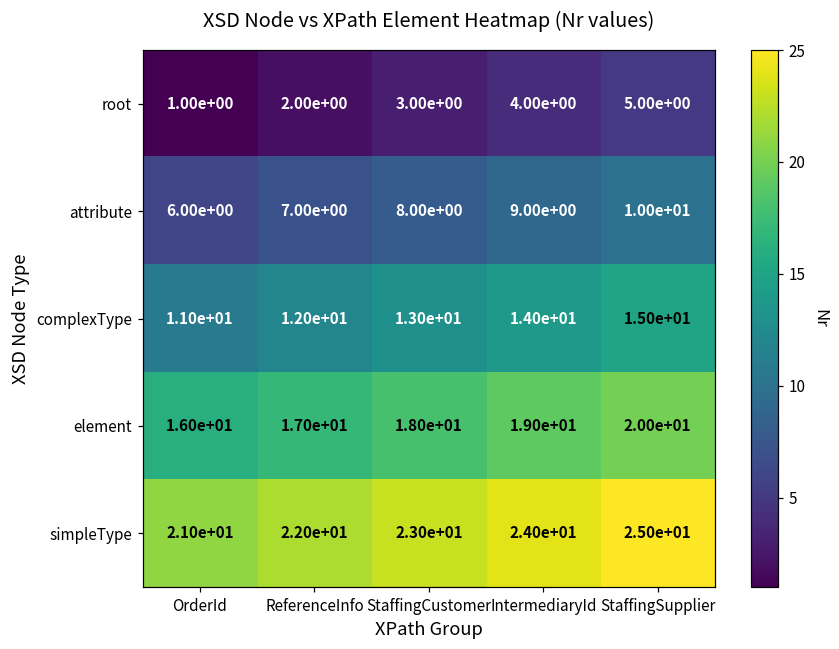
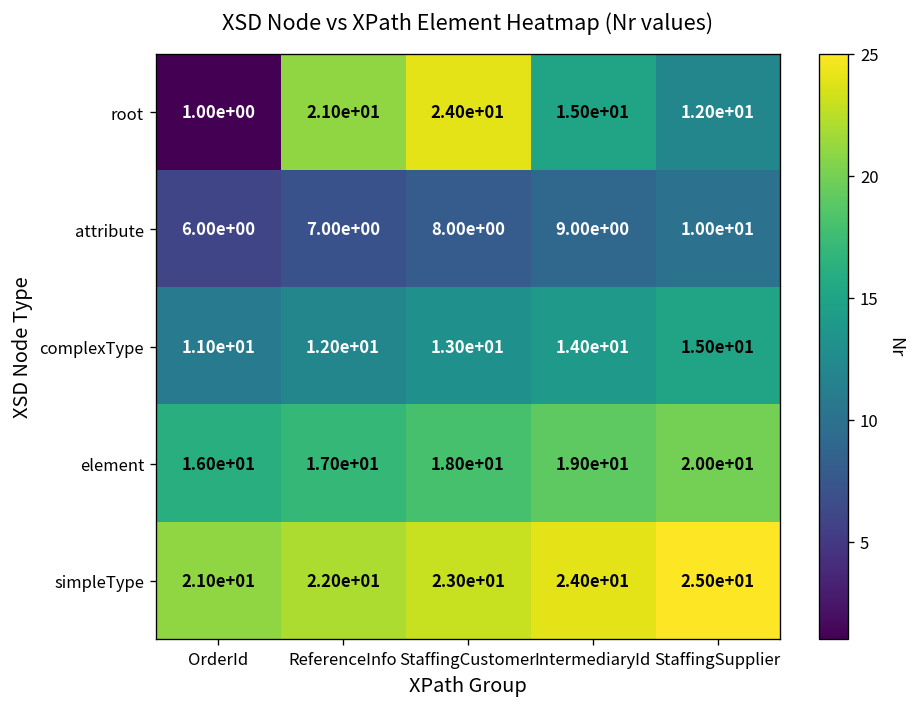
root, ReferenceInfo: 2.00e+00 -> 2.10e+01
root, StaffingCustomer: 3.00e+00 -> 2.40e+01
root, IntermediaryId: 4.00e+00 -> 1.50e+01
root, StaffingSupplier: 5.00e+00 -> 1.20e+01
